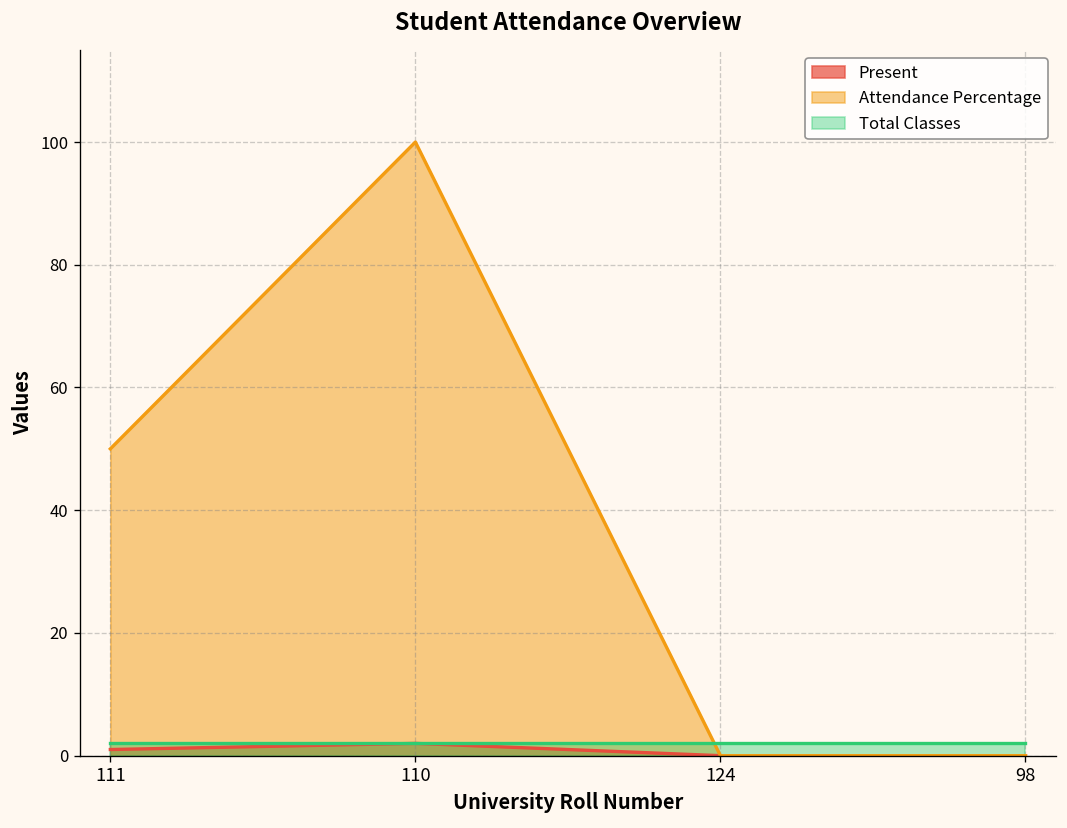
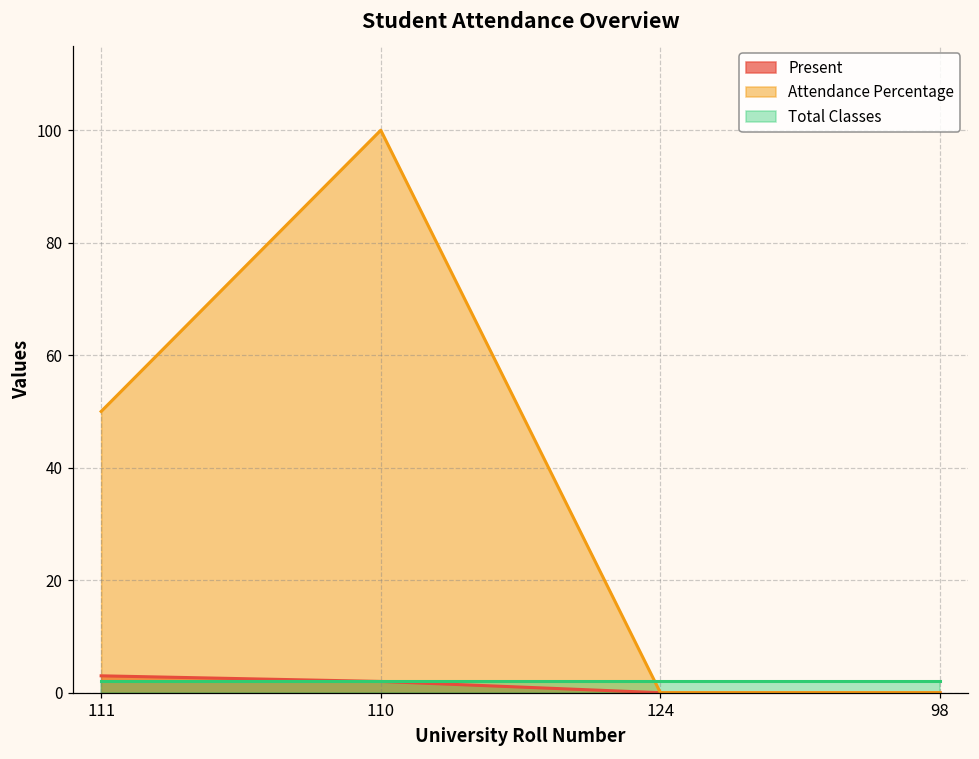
Present, 111: 1 -> 3
